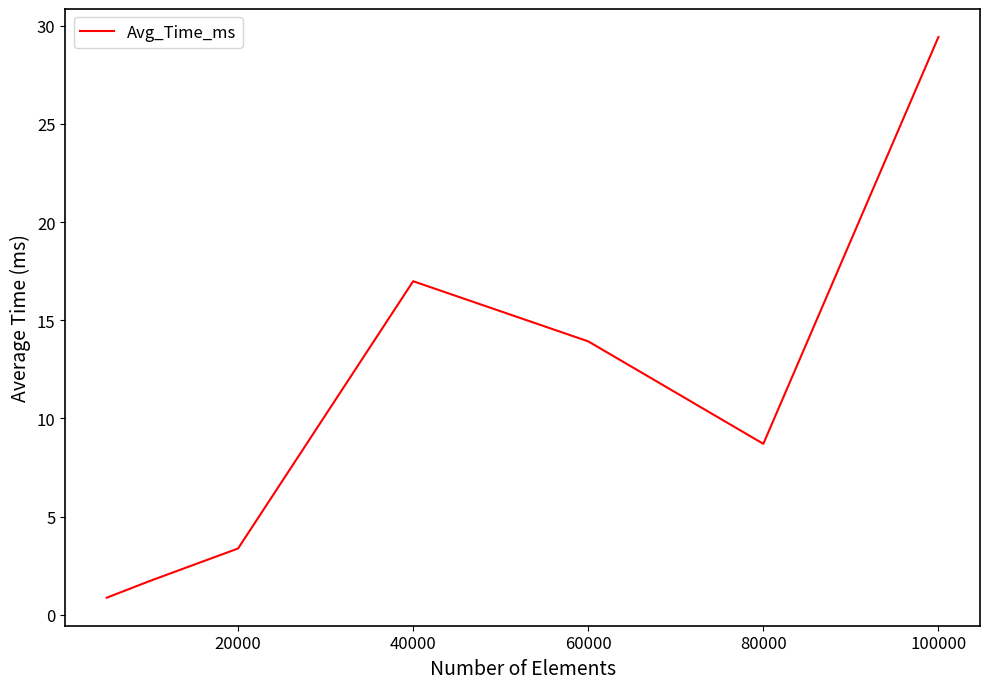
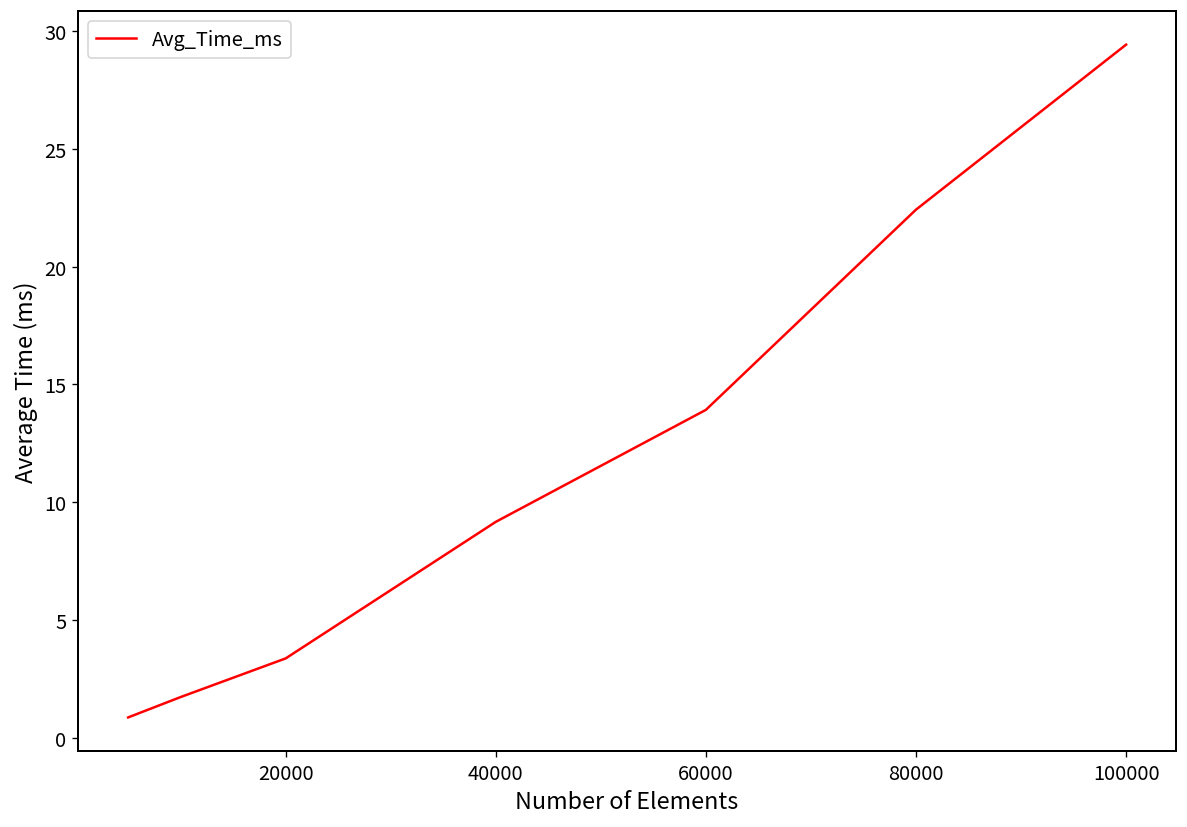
40000: 17.0 -> 9.2
80000: 8.7 -> 22.4
